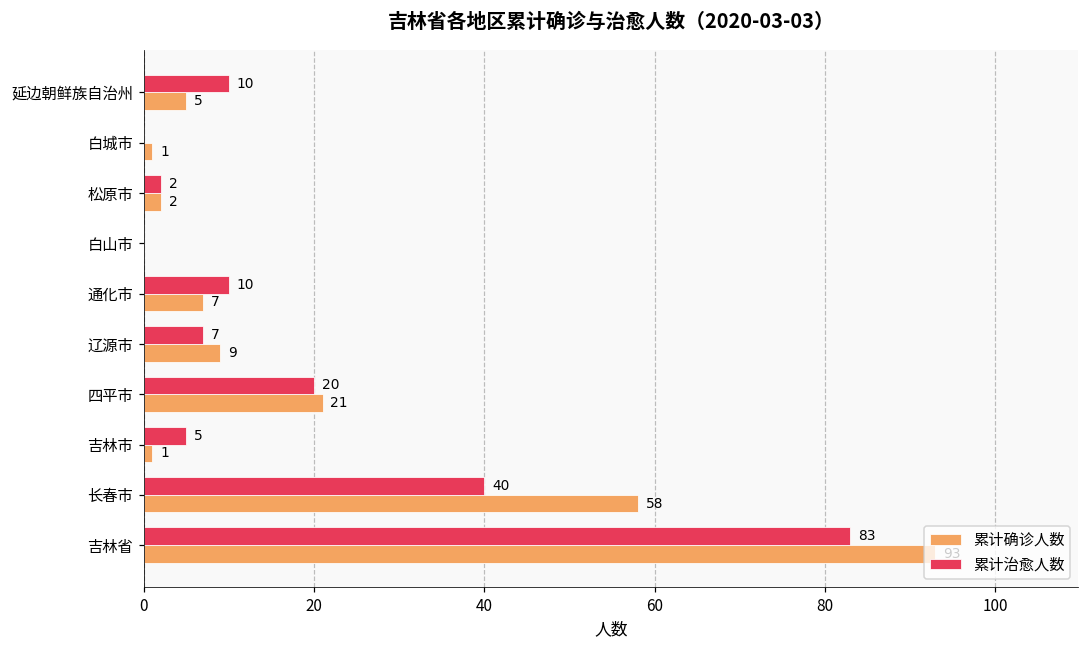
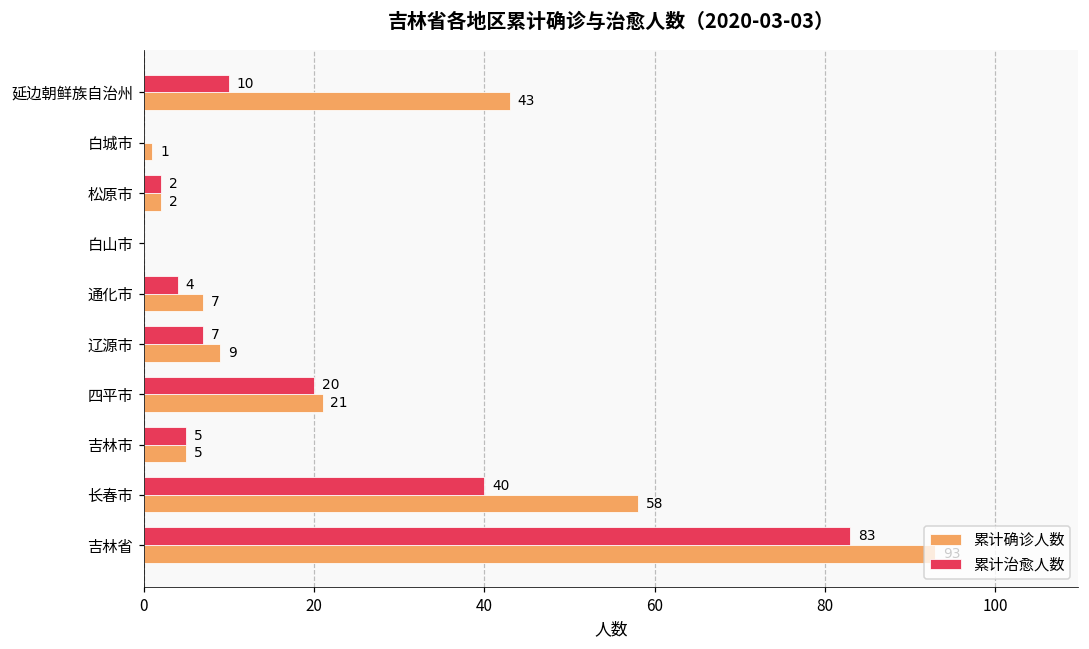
累计确诊人数, 延边朝鲜族自治州: 5 -> 43
累计治愈人数, 通化市: 10 -> 4
累计确诊人数, 吉林市: 1 -> 5
